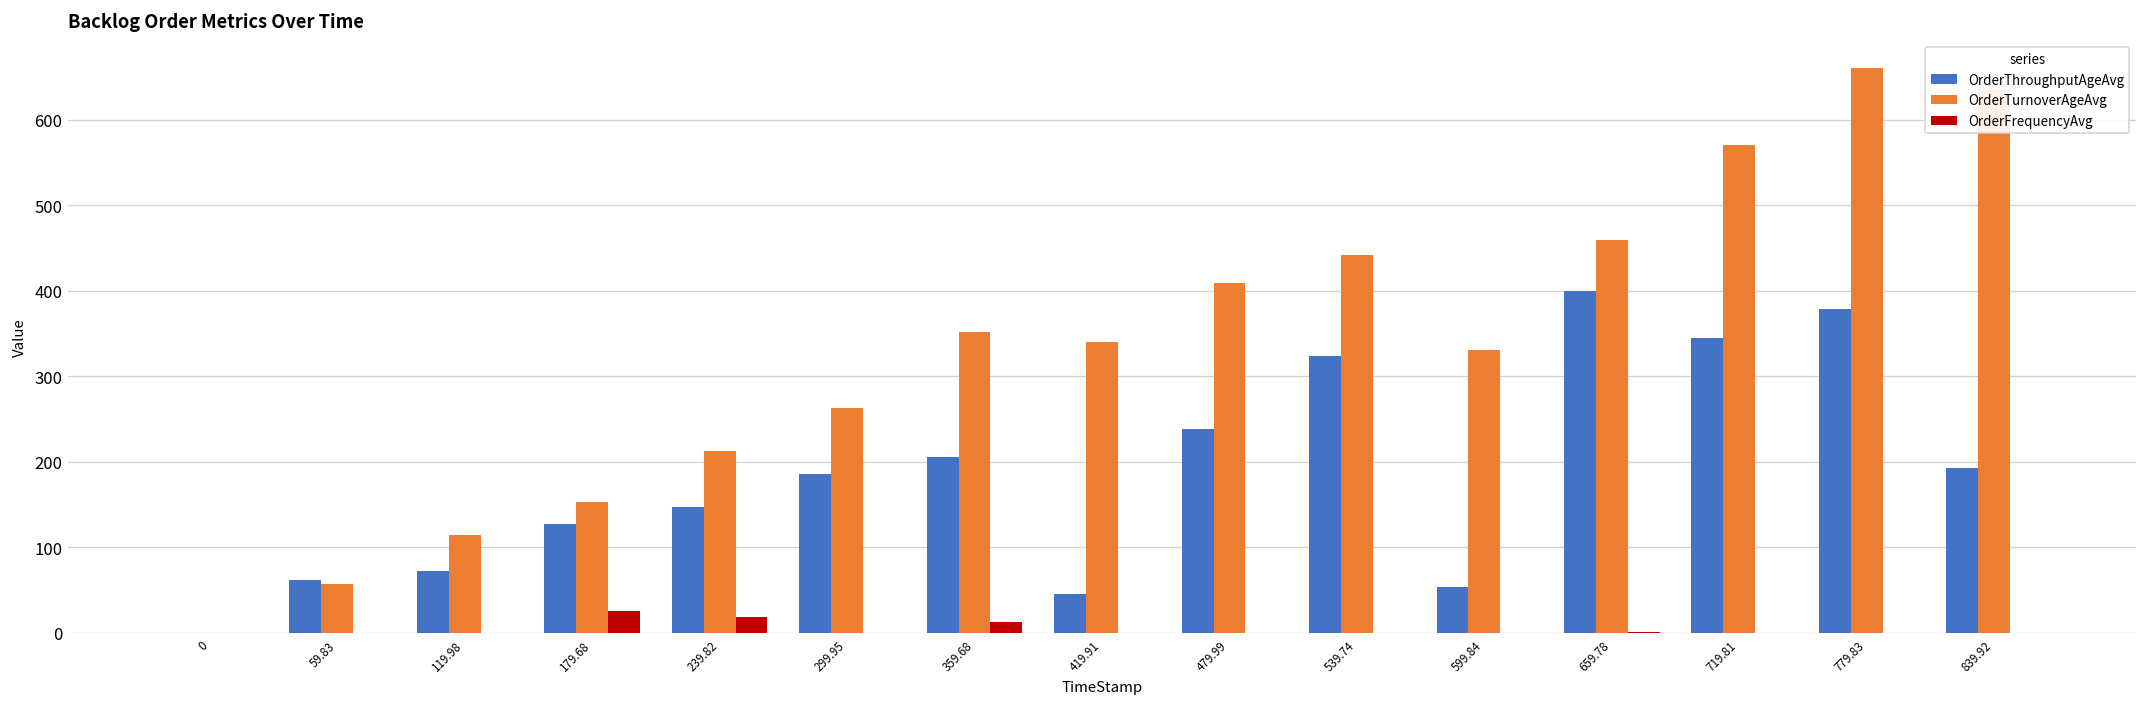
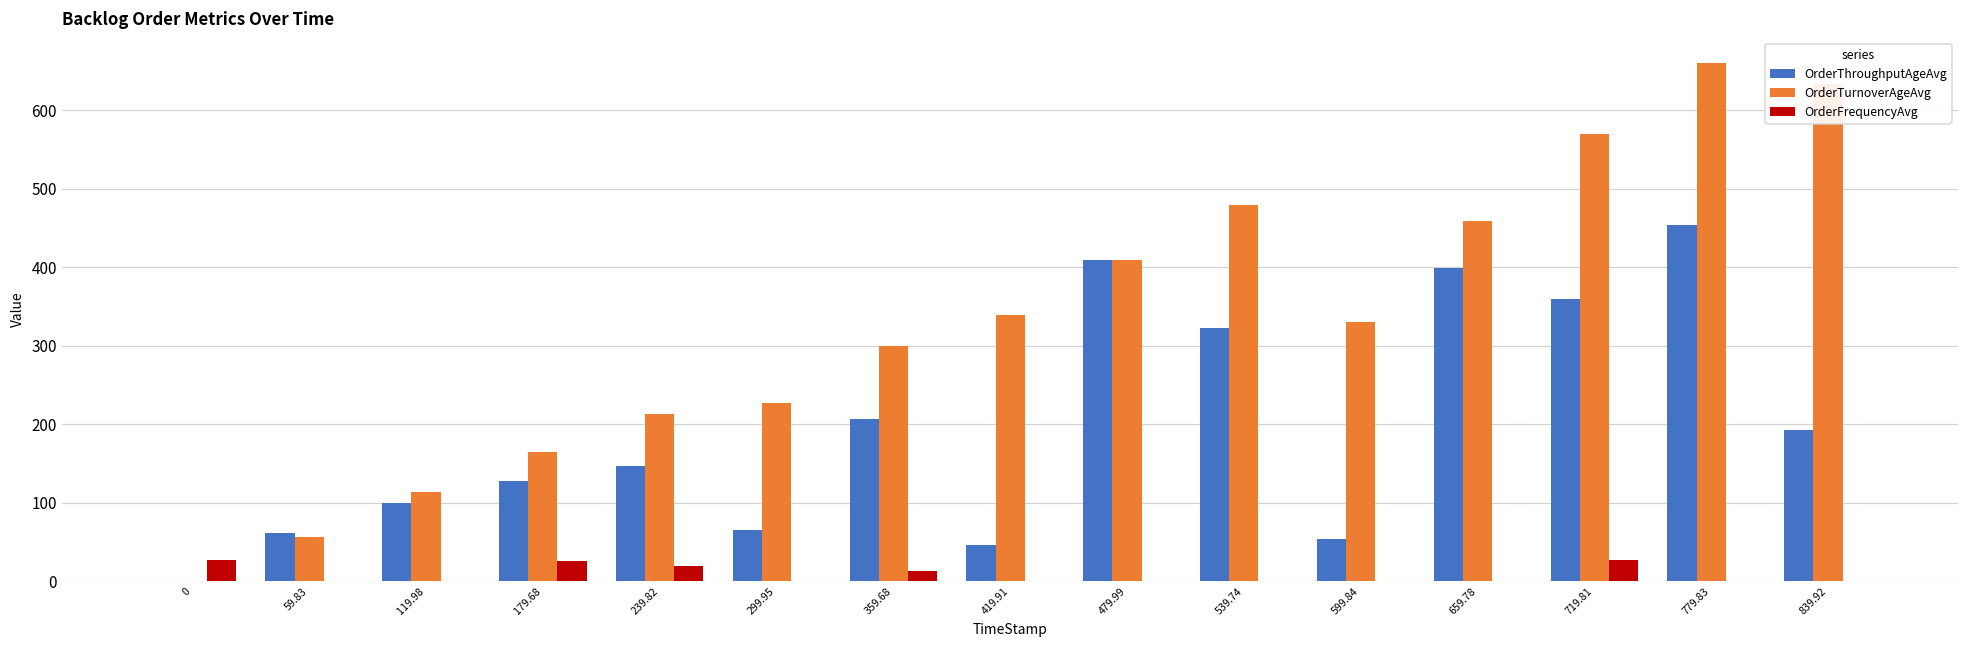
OrderFrequencyAvg, 0: 0 -> 30
OrderThroughputAgeAvg, 119.98: 70 -> 100
OrderTurnoverAgeAvg, 179.68: 150 -> 160
OrderThroughputAgeAvg, 299.95: 190 -> 60
OrderTurnoverAgeAvg, 299.95: 260 -> 230
OrderTurnoverAgeAvg, 359.68: 350 -> 300
OrderThroughputAgeAvg, 479.99: 240 -> 410
OrderTurnoverAgeAvg, 539.74: 440 -> 480
OrderThroughputAgeAvg, 719.81: 340 -> 360
OrderFrequencyAvg, 719.81: 0 -> 30
OrderThroughputAgeAvg, 779.83: 380 -> 450
